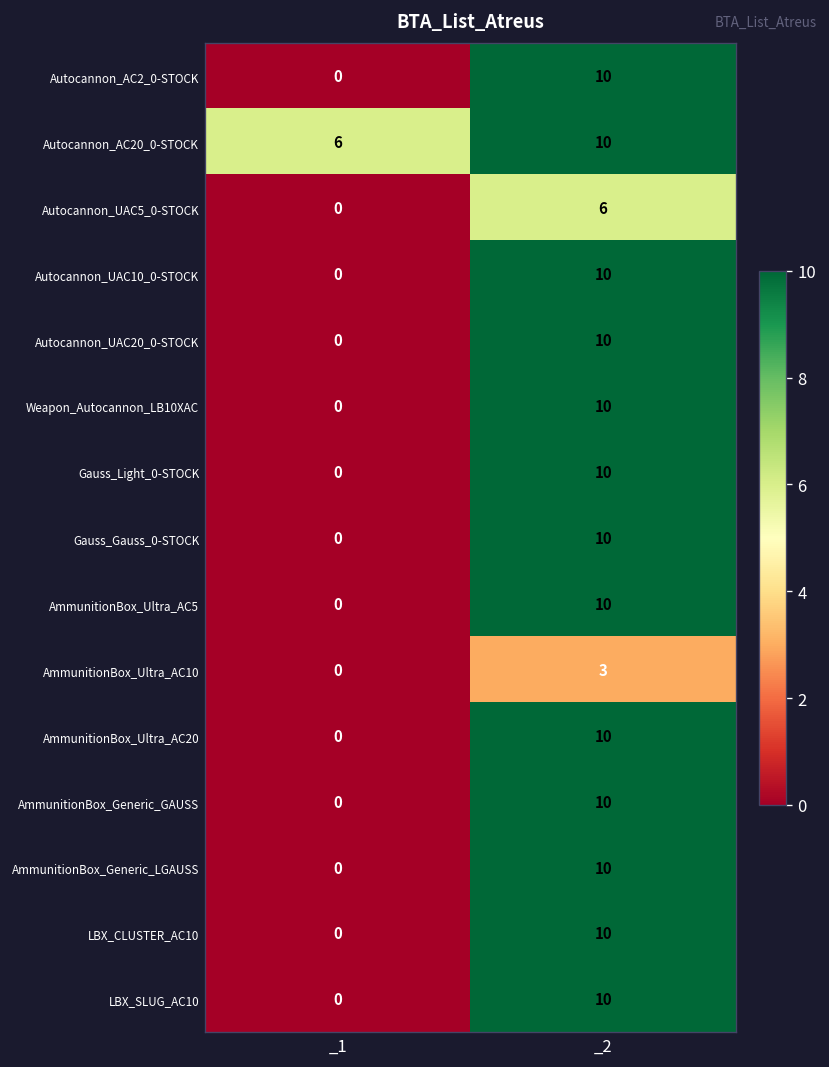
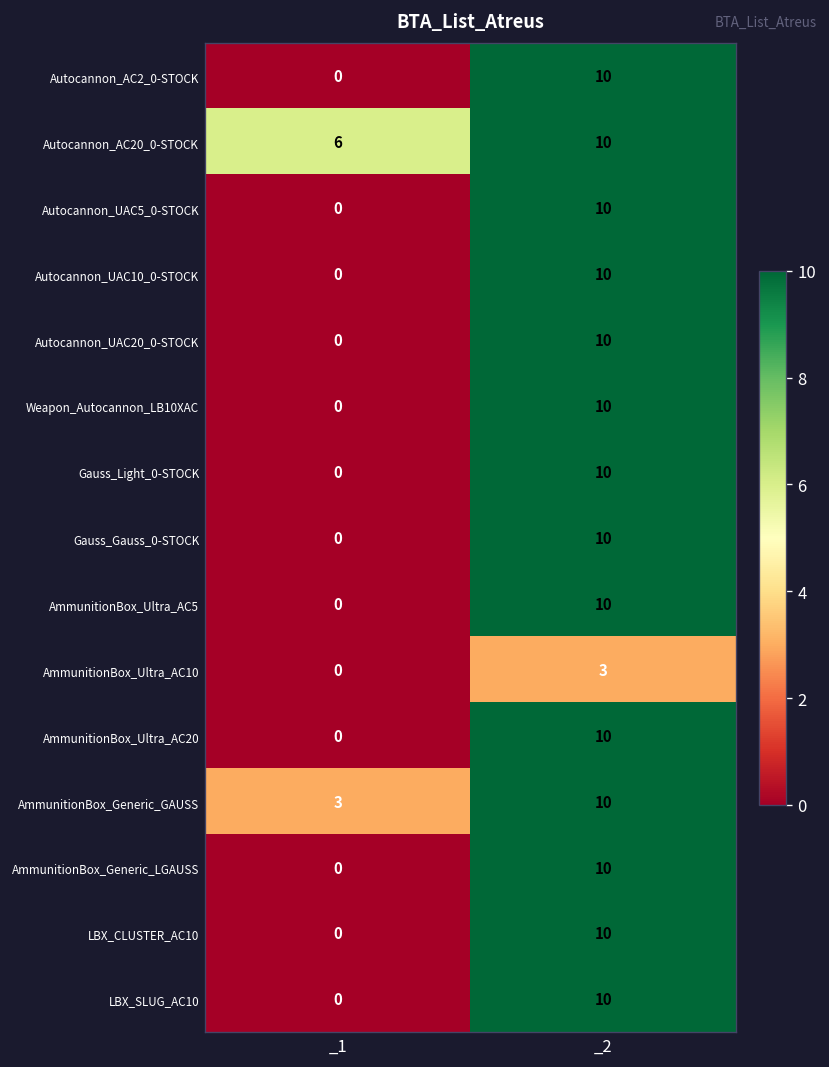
Autocannon_UAC5_0-STOCK, _2: 6 -> 10
AmmunitionBox_Generic_GAUSS, _1: 0 -> 3
